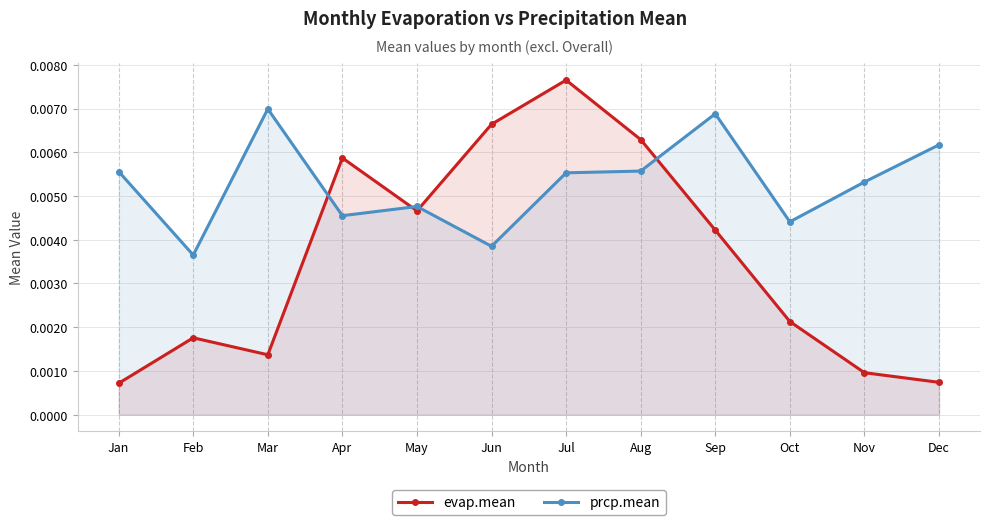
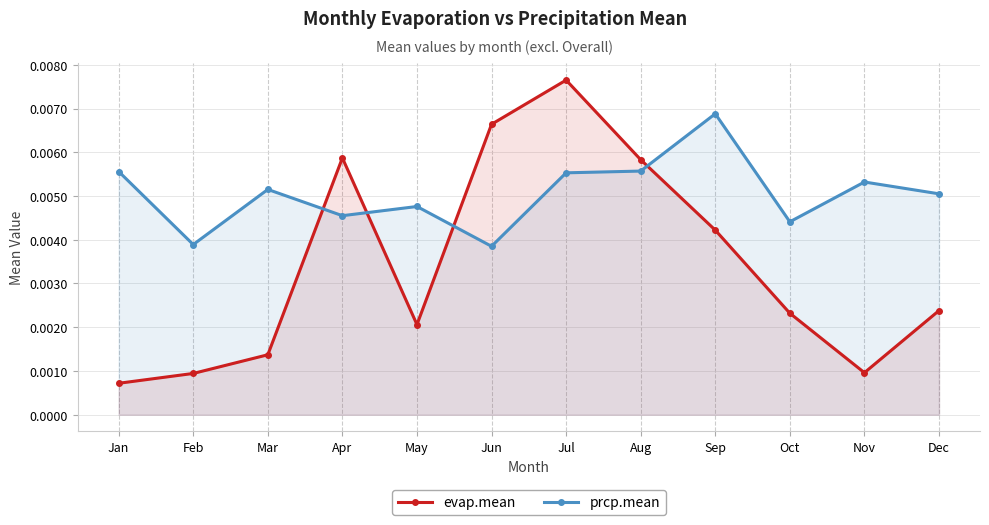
evap.mean, Feb: 0.0018 -> 0.0009
prcp.mean, Feb: 0.0037 -> 0.0039
prcp.mean, Mar: 0.0070 -> 0.0052
evap.mean, May: 0.0047 -> 0.0021
evap.mean, Aug: 0.0063 -> 0.0058
evap.mean, Oct: 0.0021 -> 0.0023
evap.mean, Dec: 0.0007 -> 0.0024
prcp.mean, Dec: 0.0062 -> 0.0051
